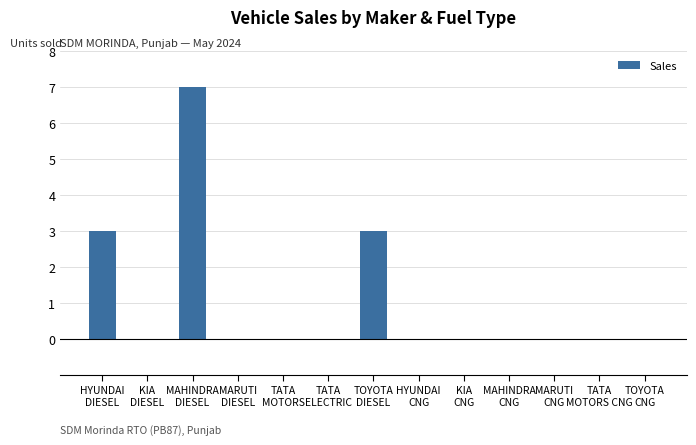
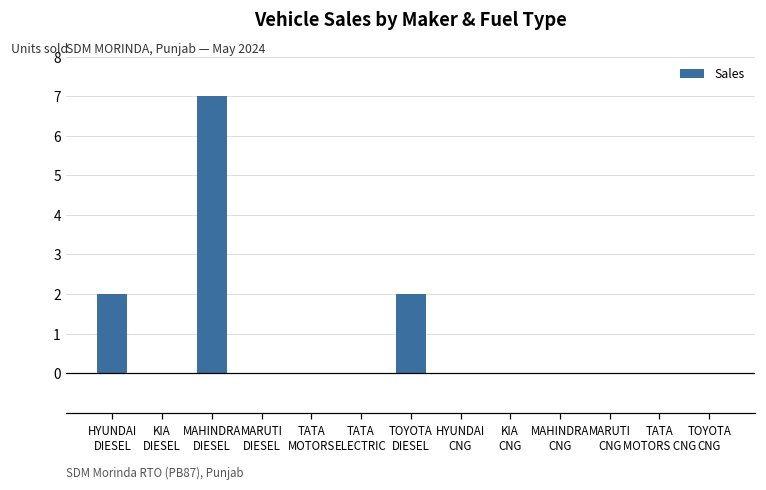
HYUNDAI DIESEL: 3 -> 2
TOYOTA DIESEL: 3 -> 2
